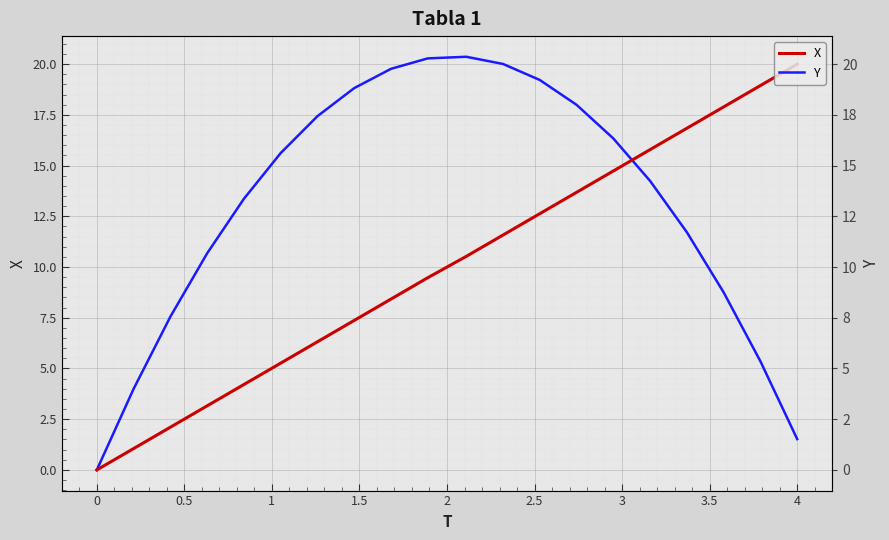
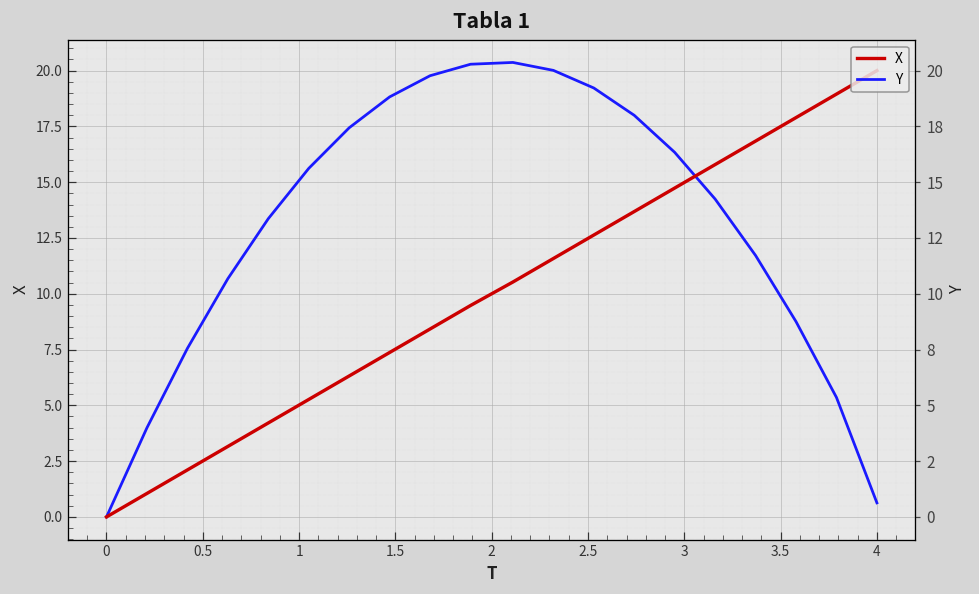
Y, 4: 1.5 -> 0.6
